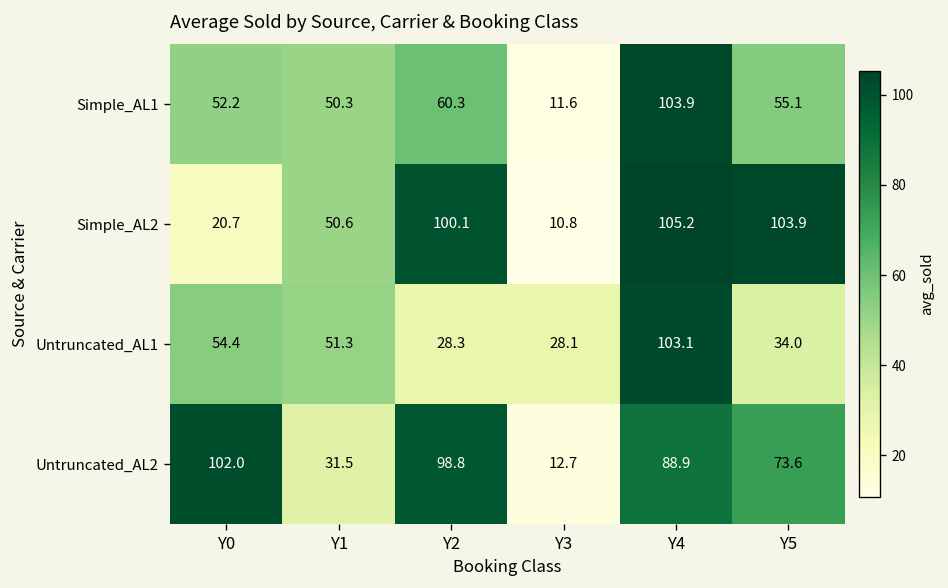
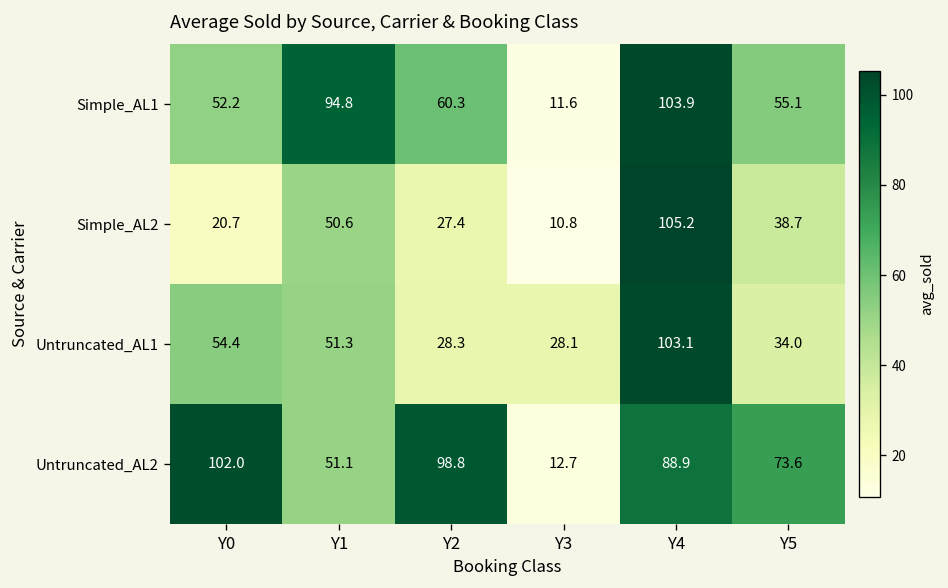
Simple_AL1, Y1: 50.3 -> 94.8
Simple_AL2, Y2: 100.1 -> 27.4
Simple_AL2, Y5: 103.9 -> 38.7
Untruncated_AL2, Y1: 31.5 -> 51.1
